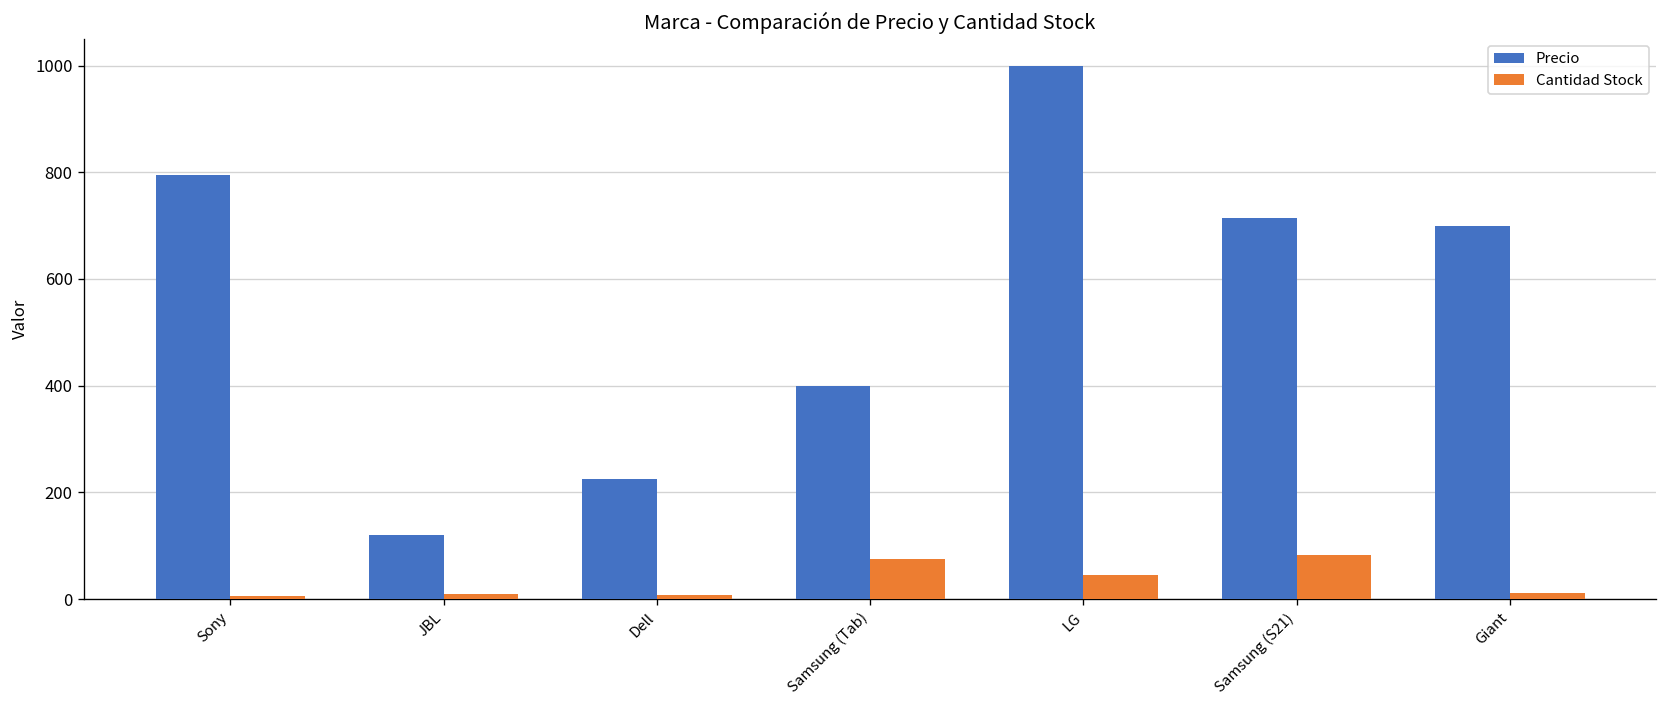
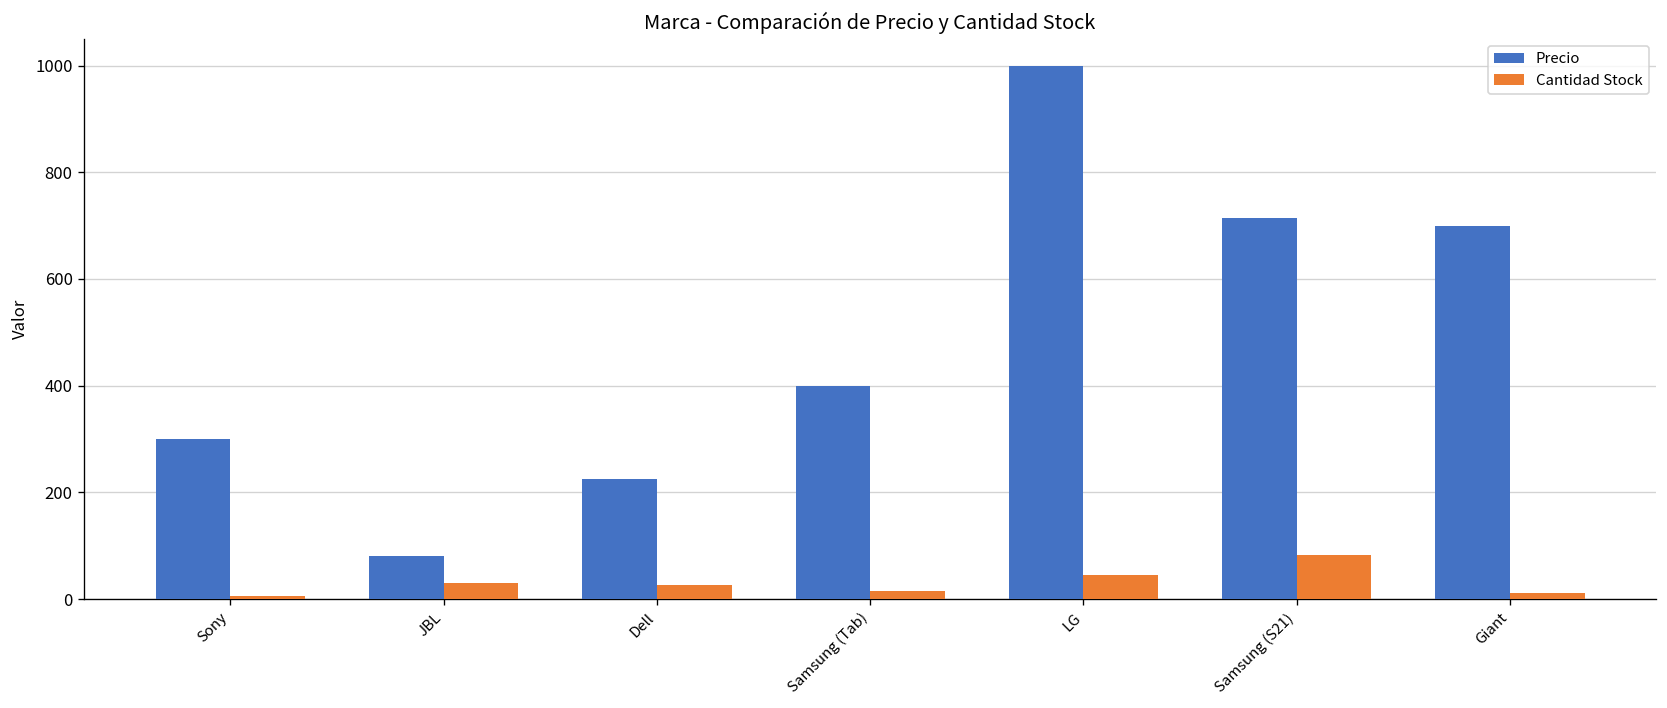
Precio, Sony: 790 -> 300
Precio, JBL: 120 -> 80
Cantidad Stock, JBL: 10 -> 30
Cantidad Stock, Dell: 10 -> 30
Cantidad Stock, Samsung (Tab): 80 -> 20
